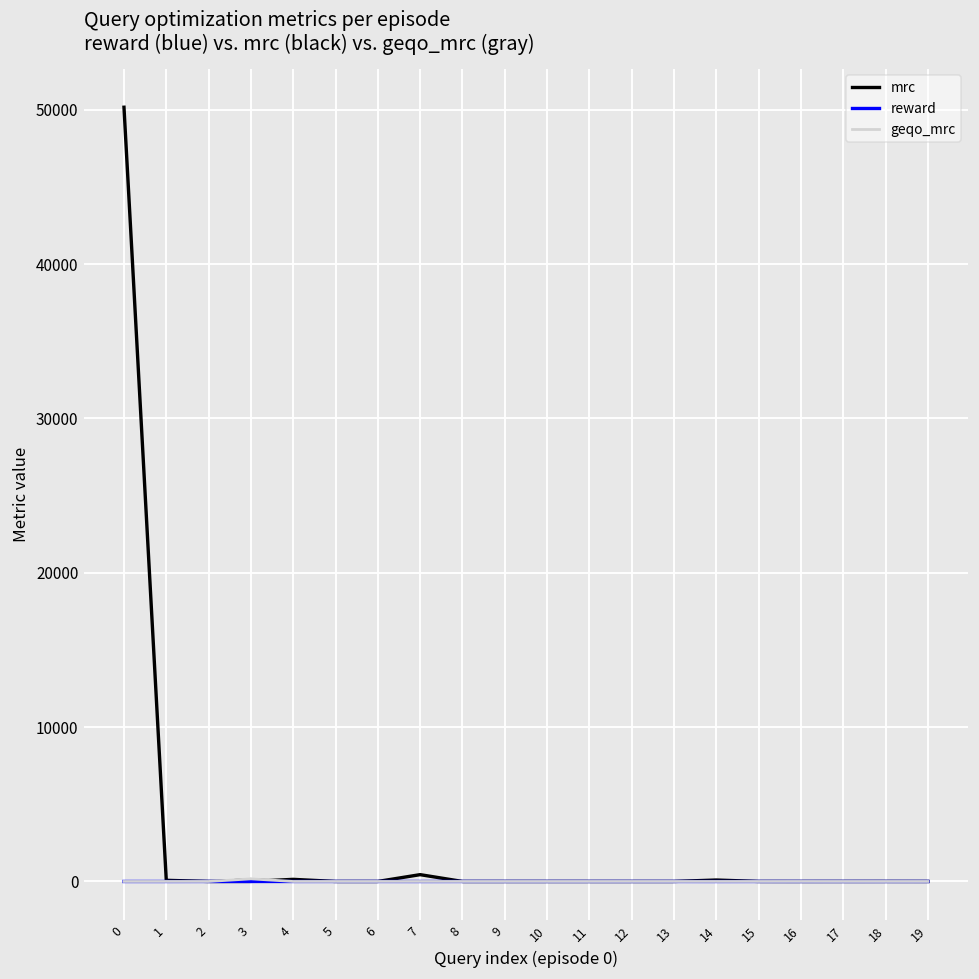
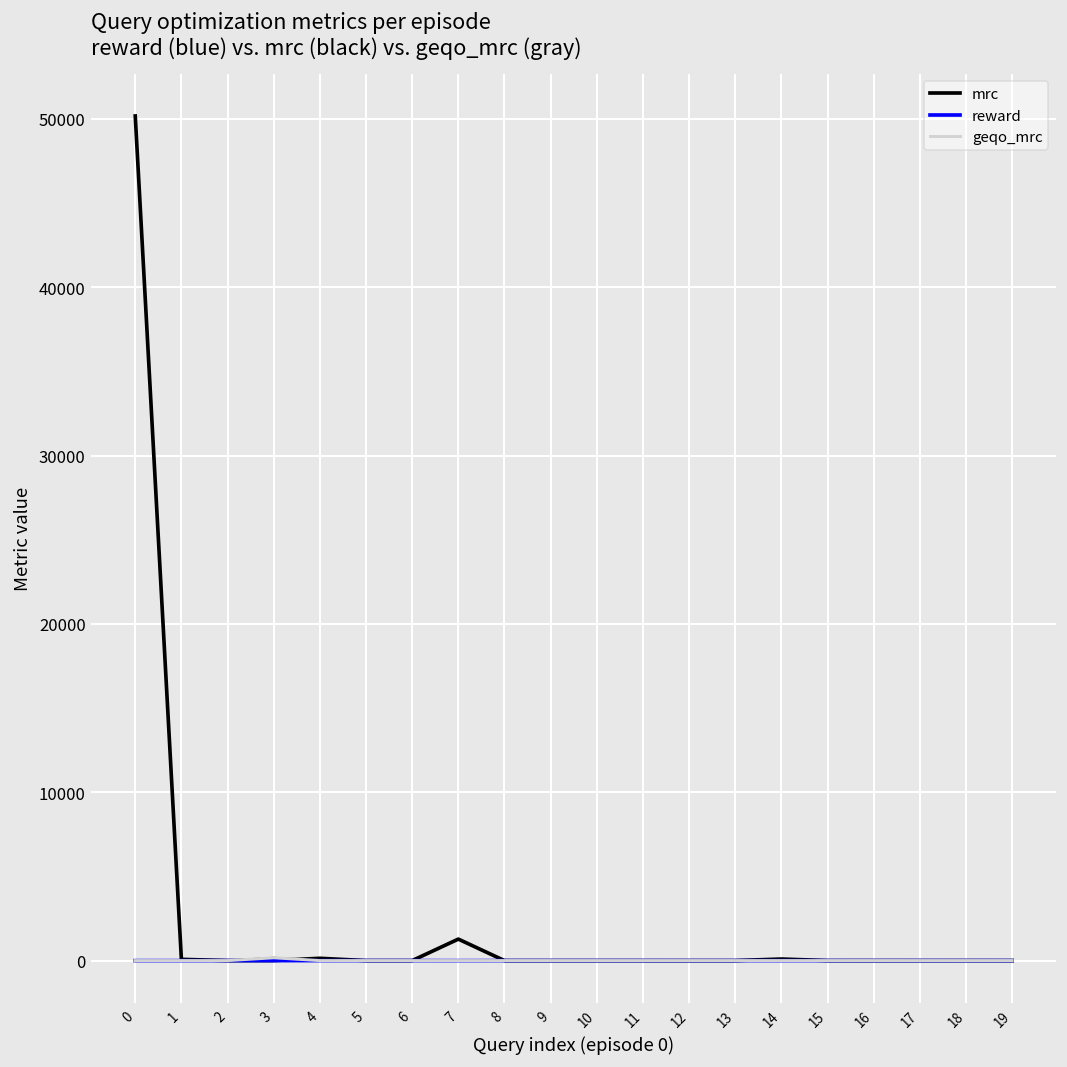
mrc, 7: 400 -> 1300
